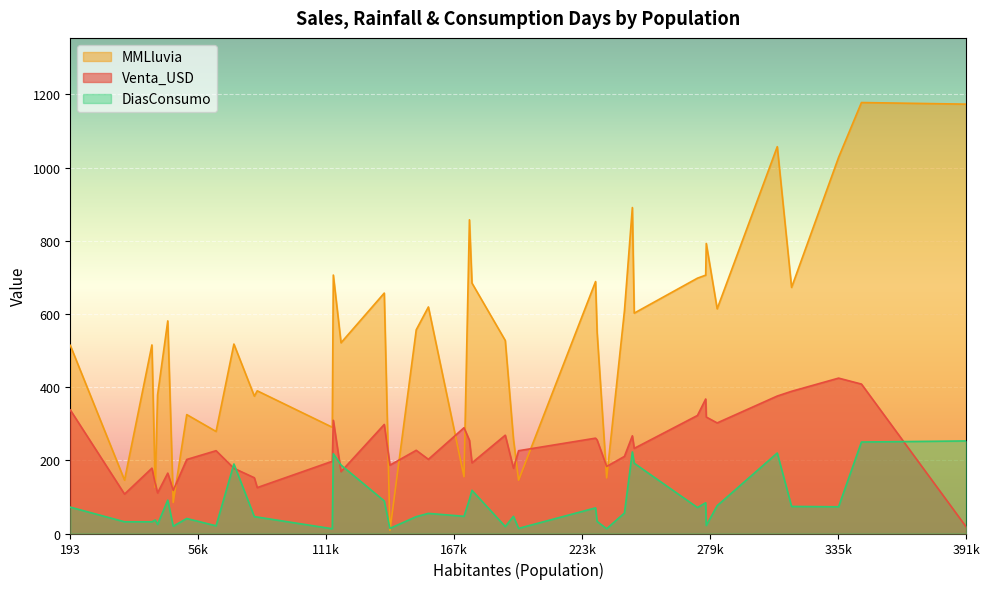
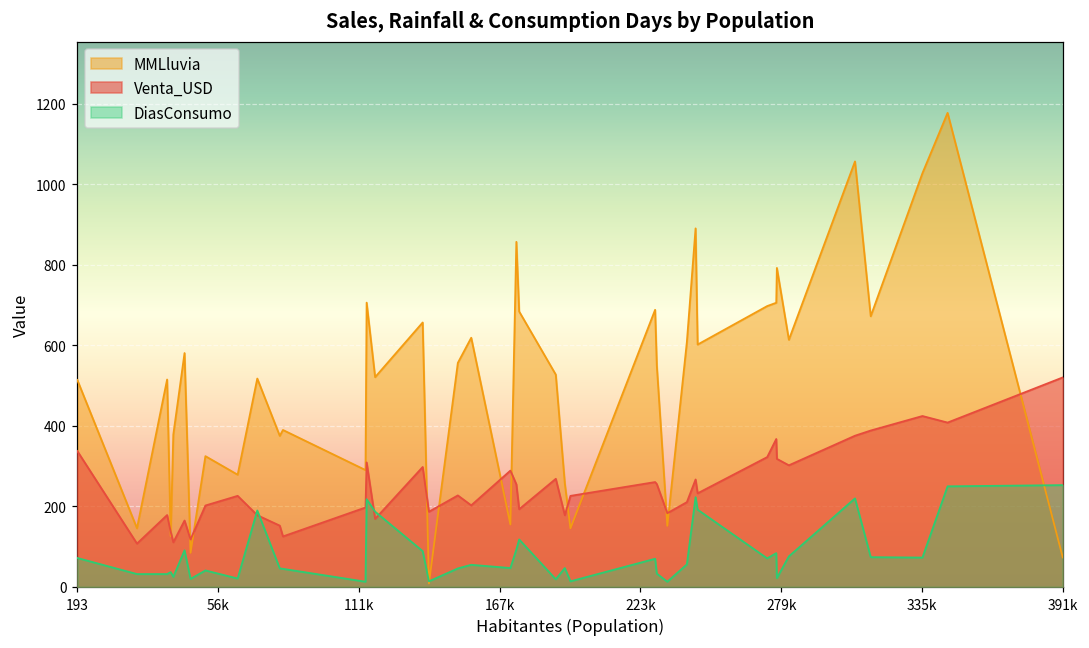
MMLluvia, 391k: 1170 -> 70
Venta_USD, 391k: 20 -> 520
